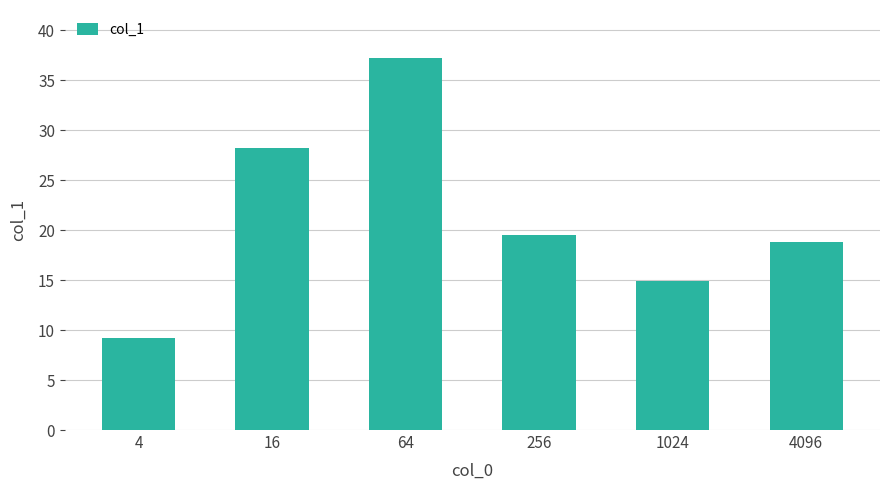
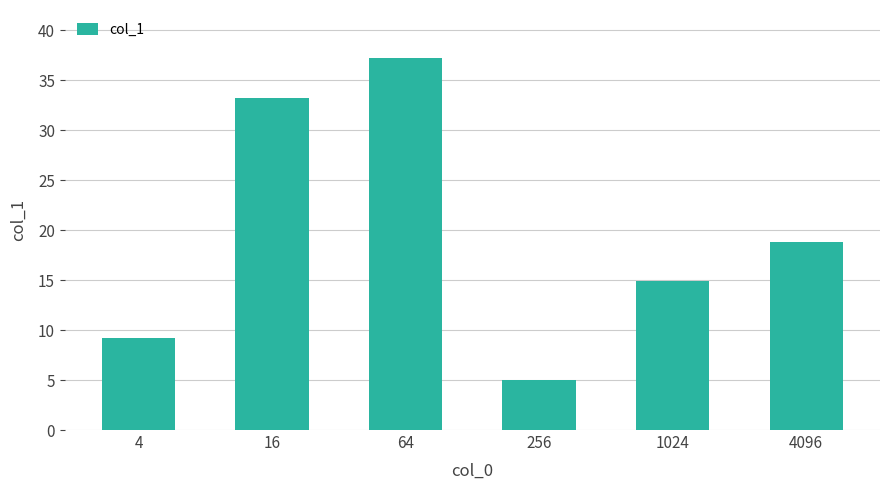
16: 28 -> 33
256: 20 -> 5
